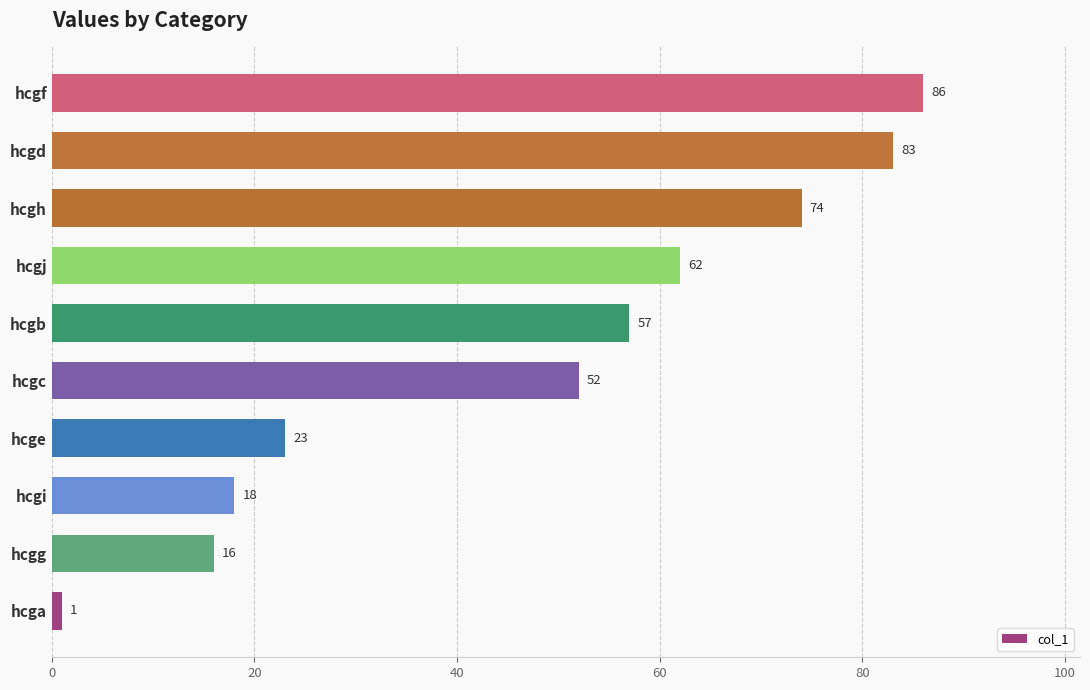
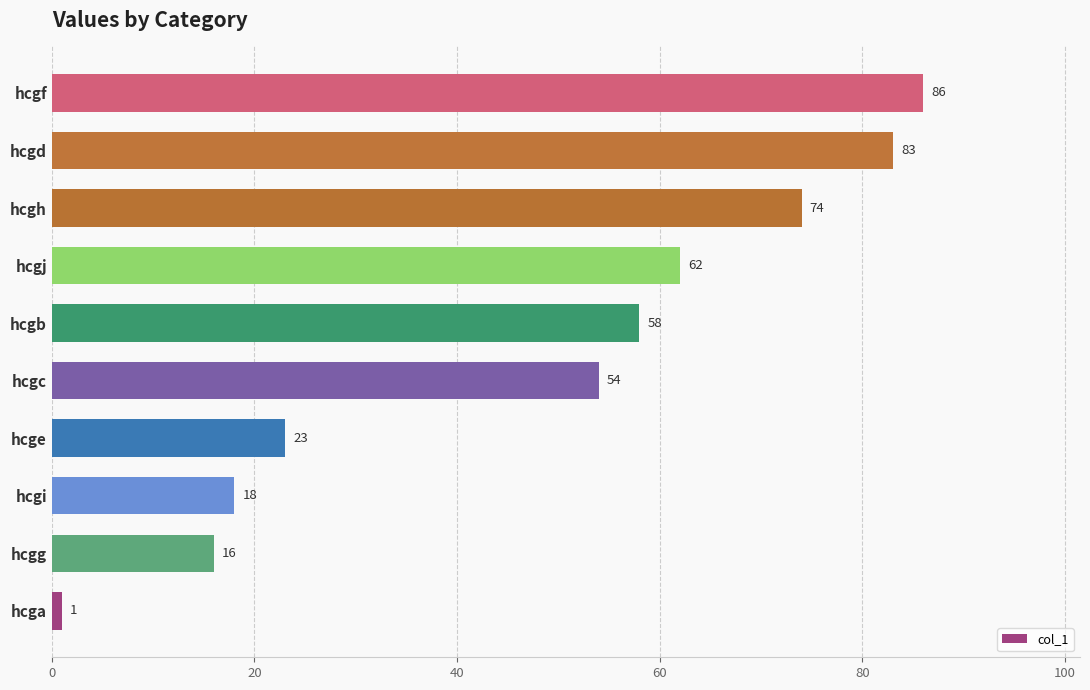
hcgb: 57 -> 58
hcgc: 52 -> 54
